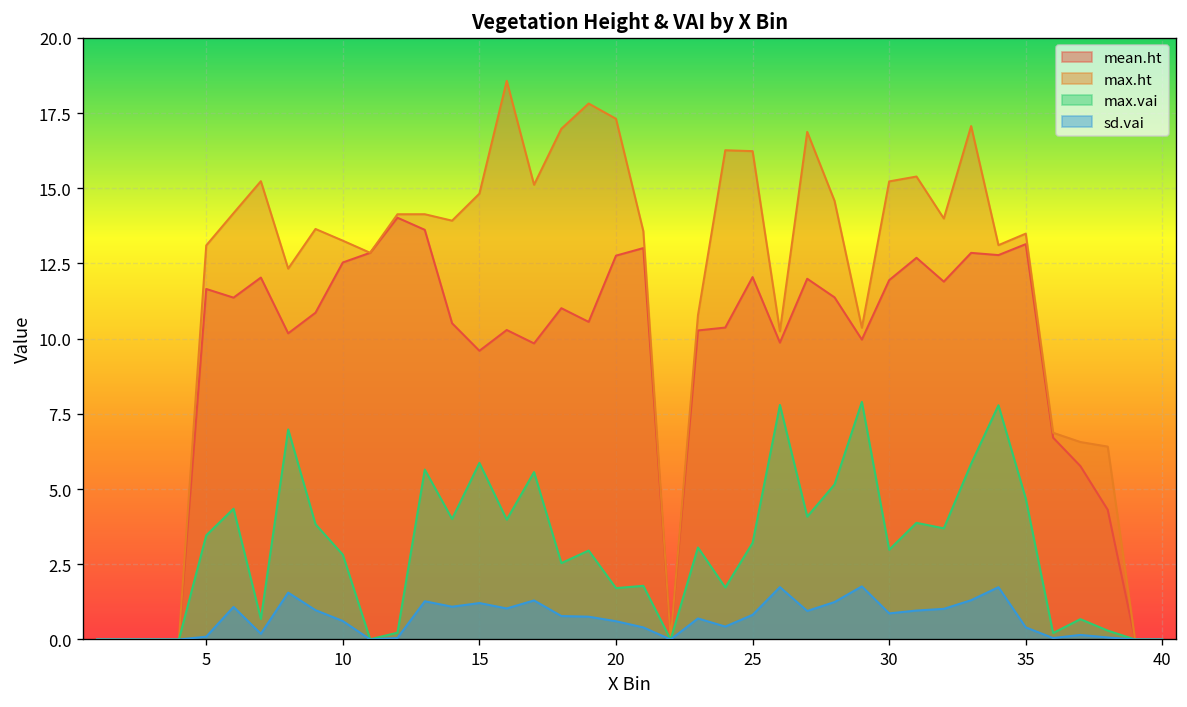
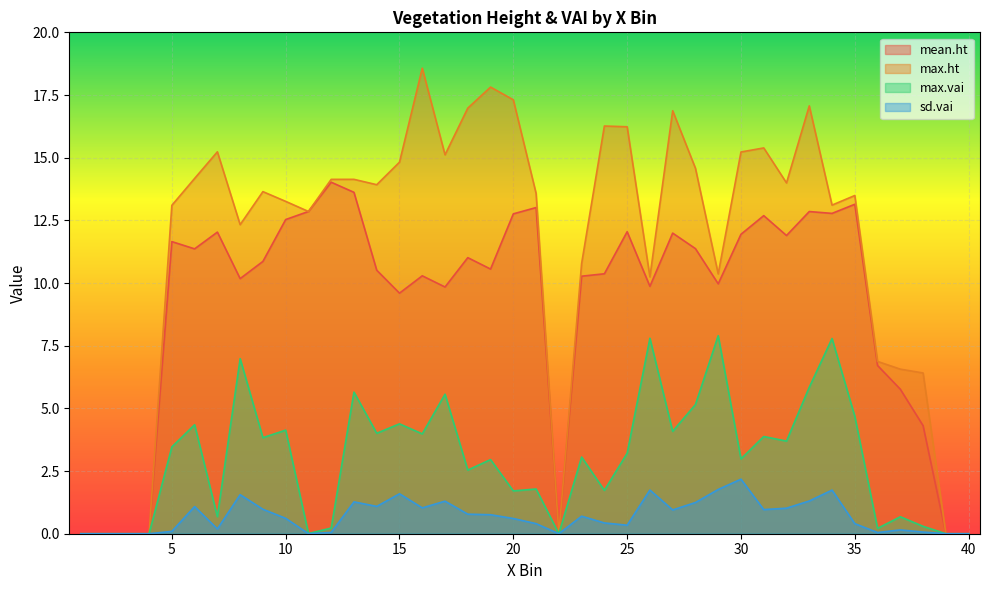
max.vai, 10: 2.8 -> 4.1
max.vai, 15: 5.9 -> 4.4
sd.vai, 15: 1.2 -> 1.6
sd.vai, 25: 0.8 -> 0.3
sd.vai, 30: 0.9 -> 2.2
